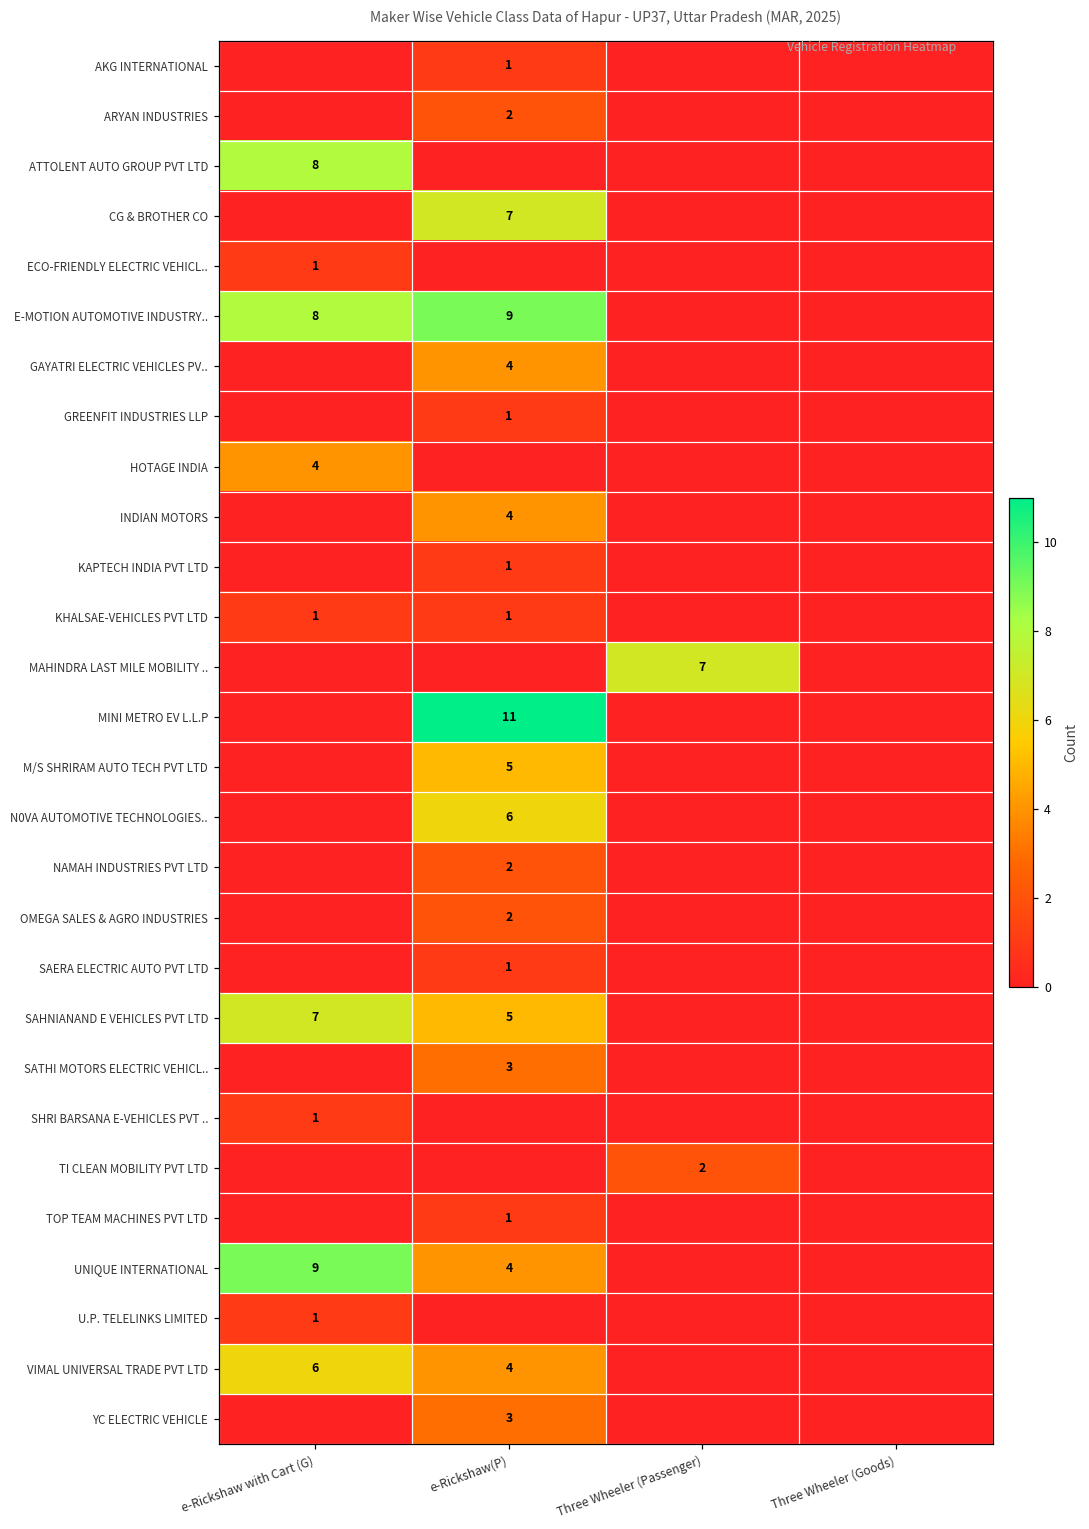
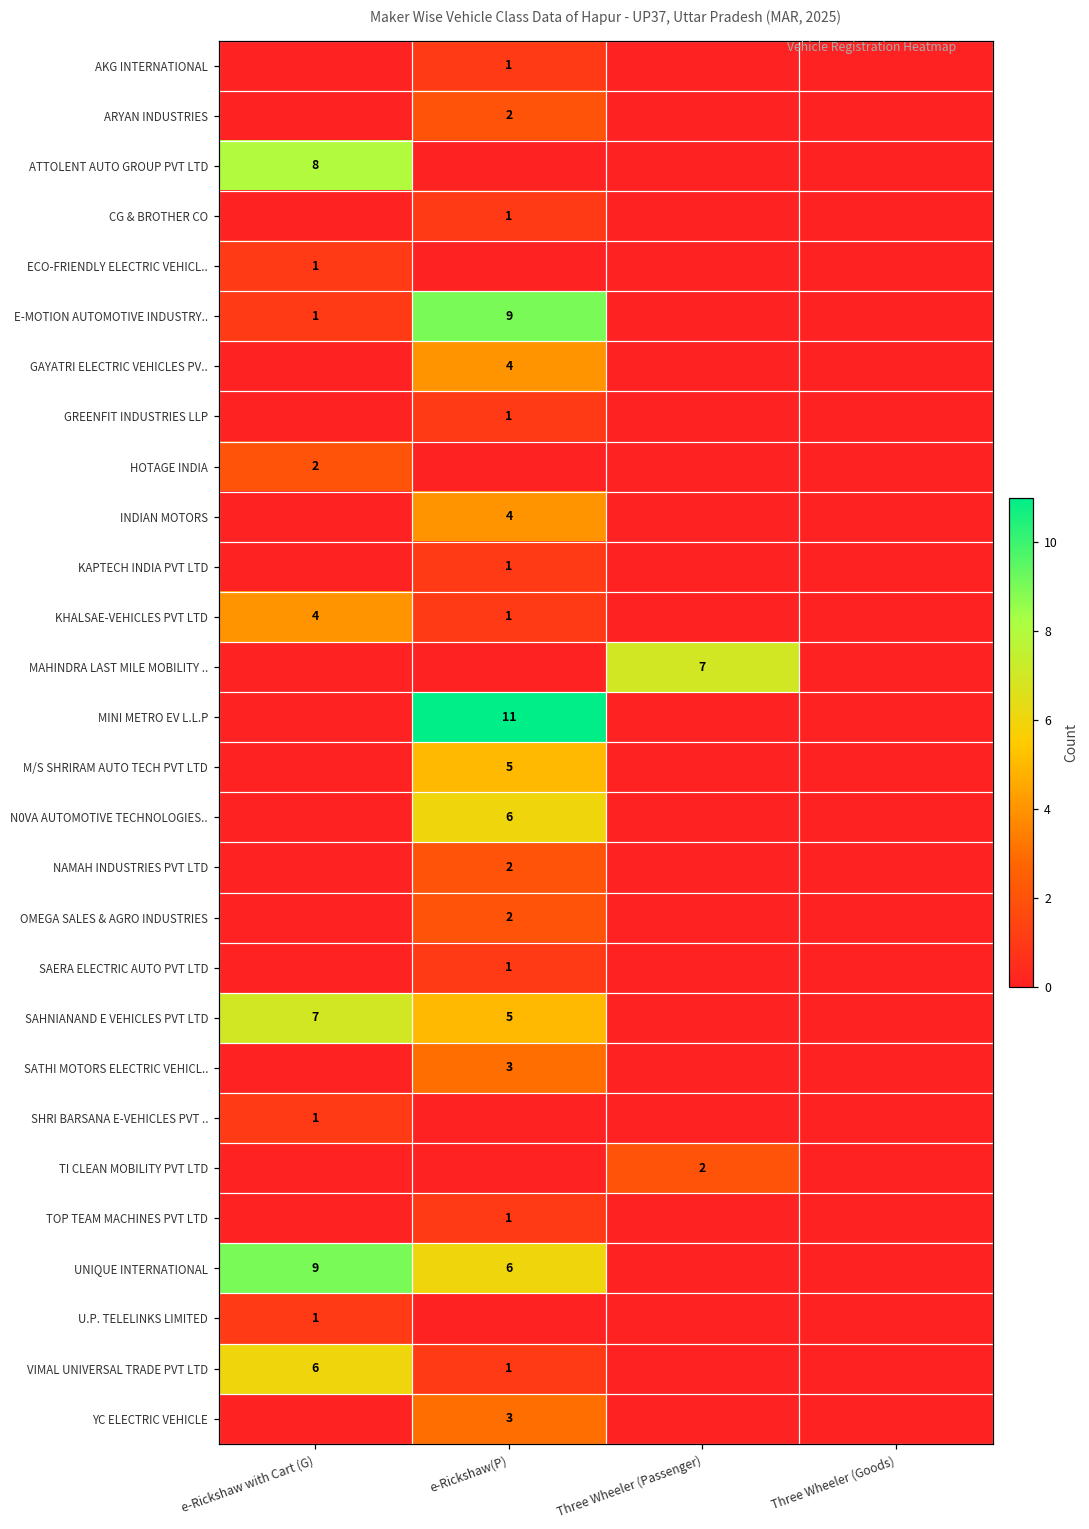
CG & BROTHER CO, e-Rickshaw(P): 7 -> 1
E-MOTION AUTOMOTIVE INDUSTRY.., e-Rickshaw with Cart (G): 8 -> 1
HOTAGE INDIA, e-Rickshaw with Cart (G): 4 -> 2
KHALSAE-VEHICLES PVT LTD, e-Rickshaw with Cart (G): 1 -> 4
UNIQUE INTERNATIONAL, e-Rickshaw(P): 4 -> 6
VIMAL UNIVERSAL TRADE PVT LTD, e-Rickshaw(P): 4 -> 1
